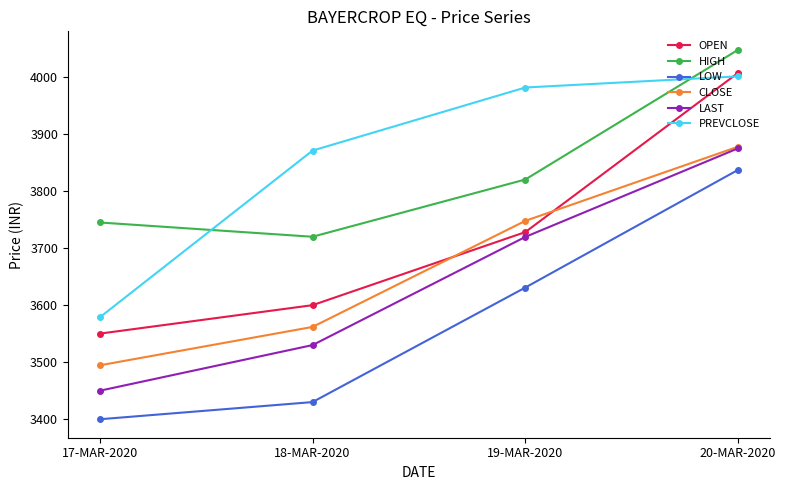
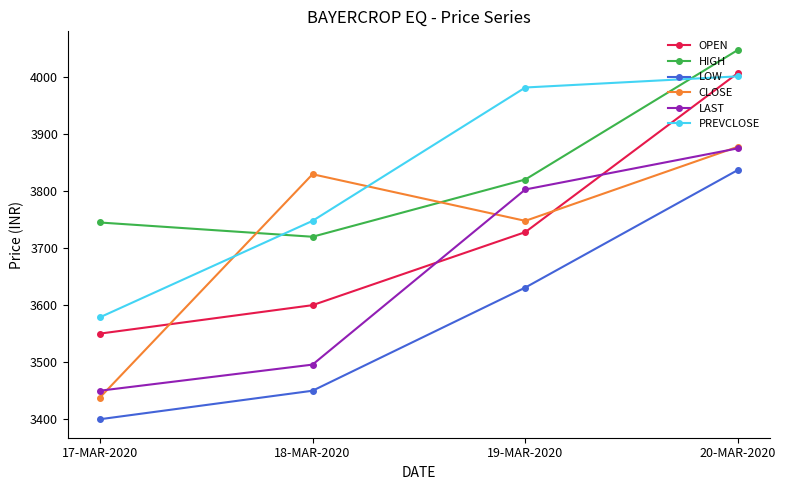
CLOSE, 17-MAR-2020: 3490 -> 3440
LOW, 18-MAR-2020: 3430 -> 3450
CLOSE, 18-MAR-2020: 3560 -> 3830
LAST, 18-MAR-2020: 3530 -> 3500
PREVCLOSE, 18-MAR-2020: 3870 -> 3750
LAST, 19-MAR-2020: 3720 -> 3800
